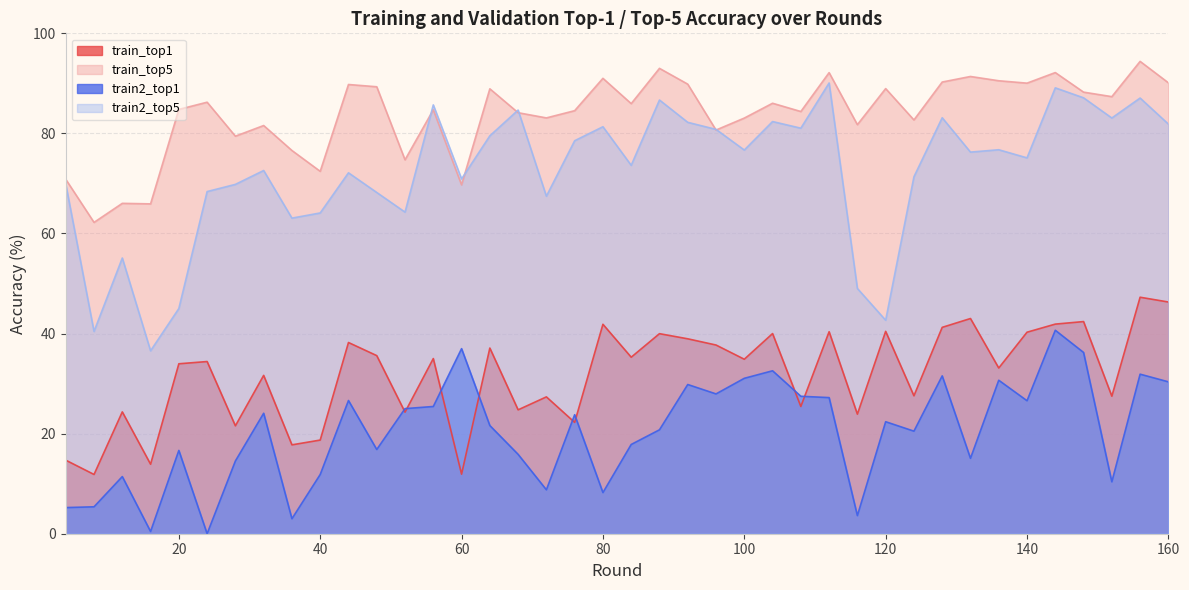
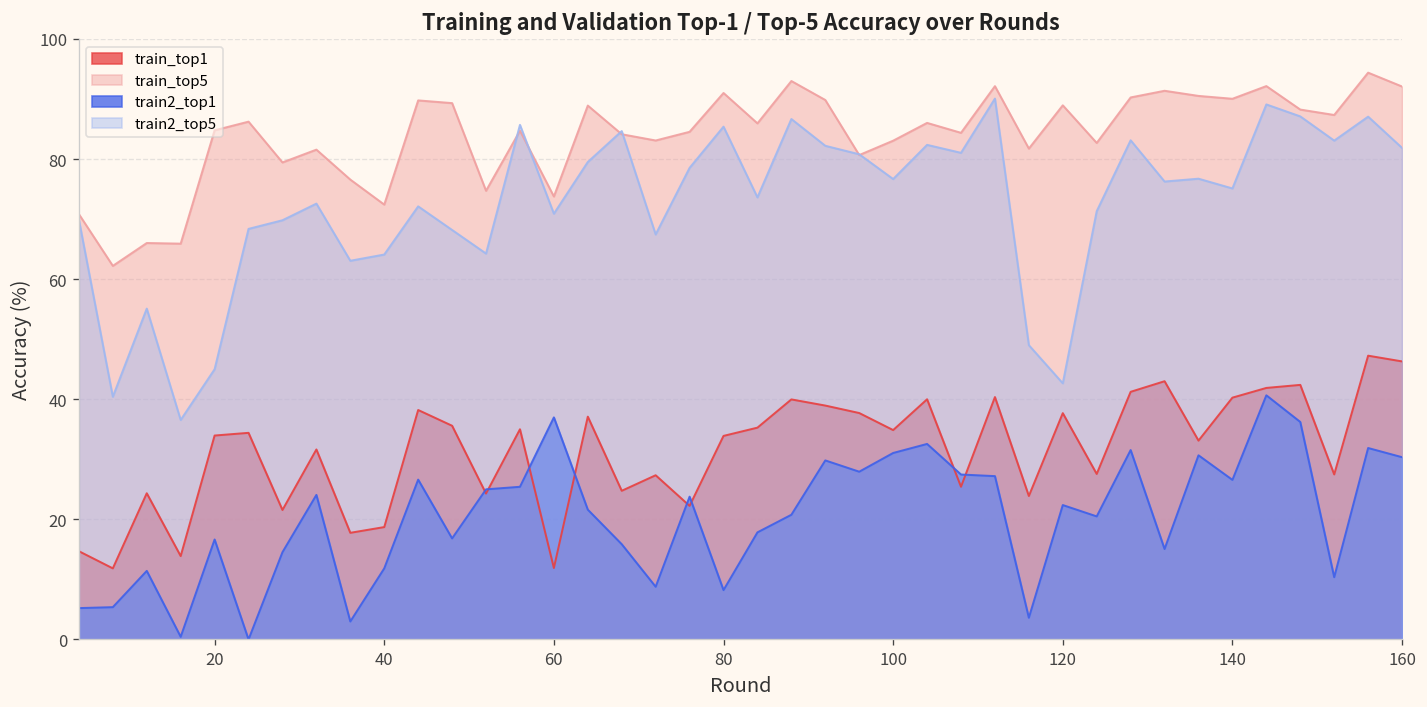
train_top5, 60: 70 -> 74
train_top1, 80: 42 -> 34
train2_top5, 80: 81 -> 85
train_top1, 120: 40 -> 38
train_top5, 160: 90 -> 92
